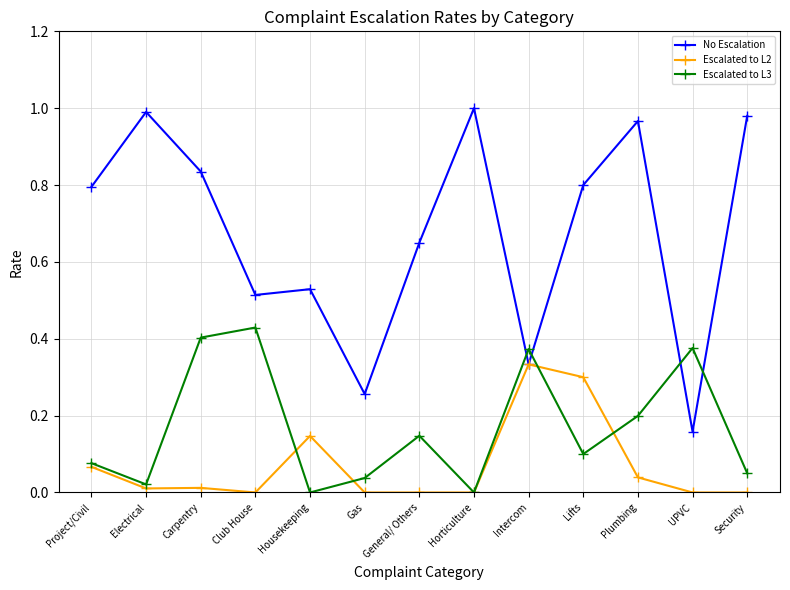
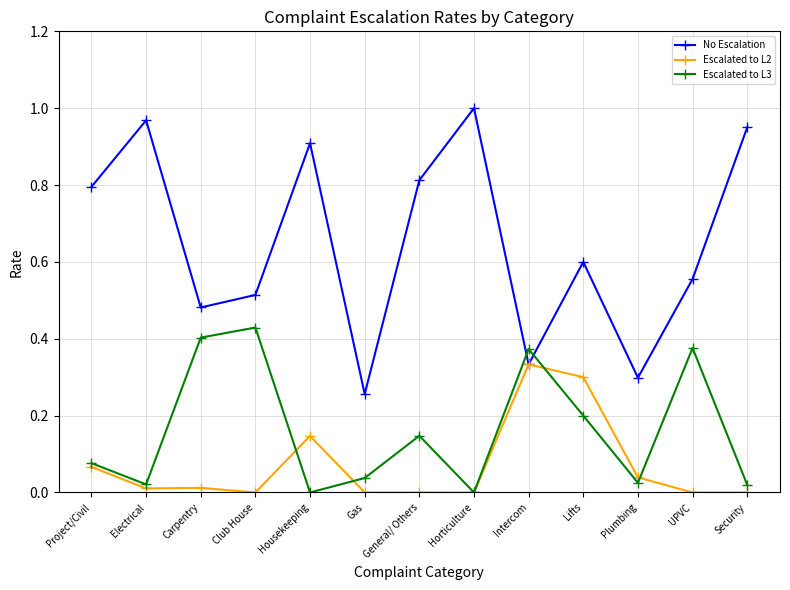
No Escalation, Electrical: 0.99 -> 0.97
No Escalation, Carpentry: 0.84 -> 0.48
No Escalation, Housekeeping: 0.53 -> 0.91
No Escalation, General/ Others: 0.65 -> 0.81
No Escalation, Lifts: 0.8 -> 0.6
Escalated to L3, Lifts: 0.1 -> 0.2
No Escalation, Plumbing: 0.97 -> 0.30
Escalated to L3, Plumbing: 0.20 -> 0.03
No Escalation, UPVC: 0.16 -> 0.56
No Escalation, Security: 0.98 -> 0.95
Escalated to L3, Security: 0.05 -> 0.02
